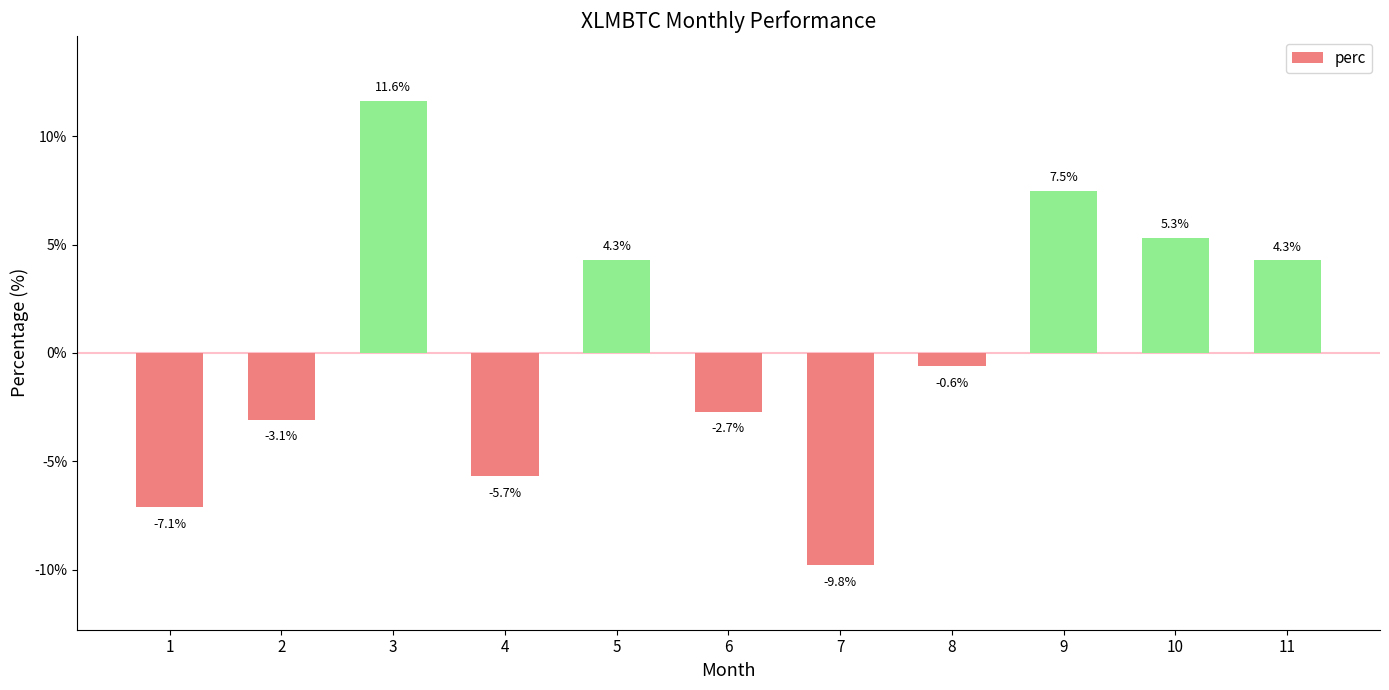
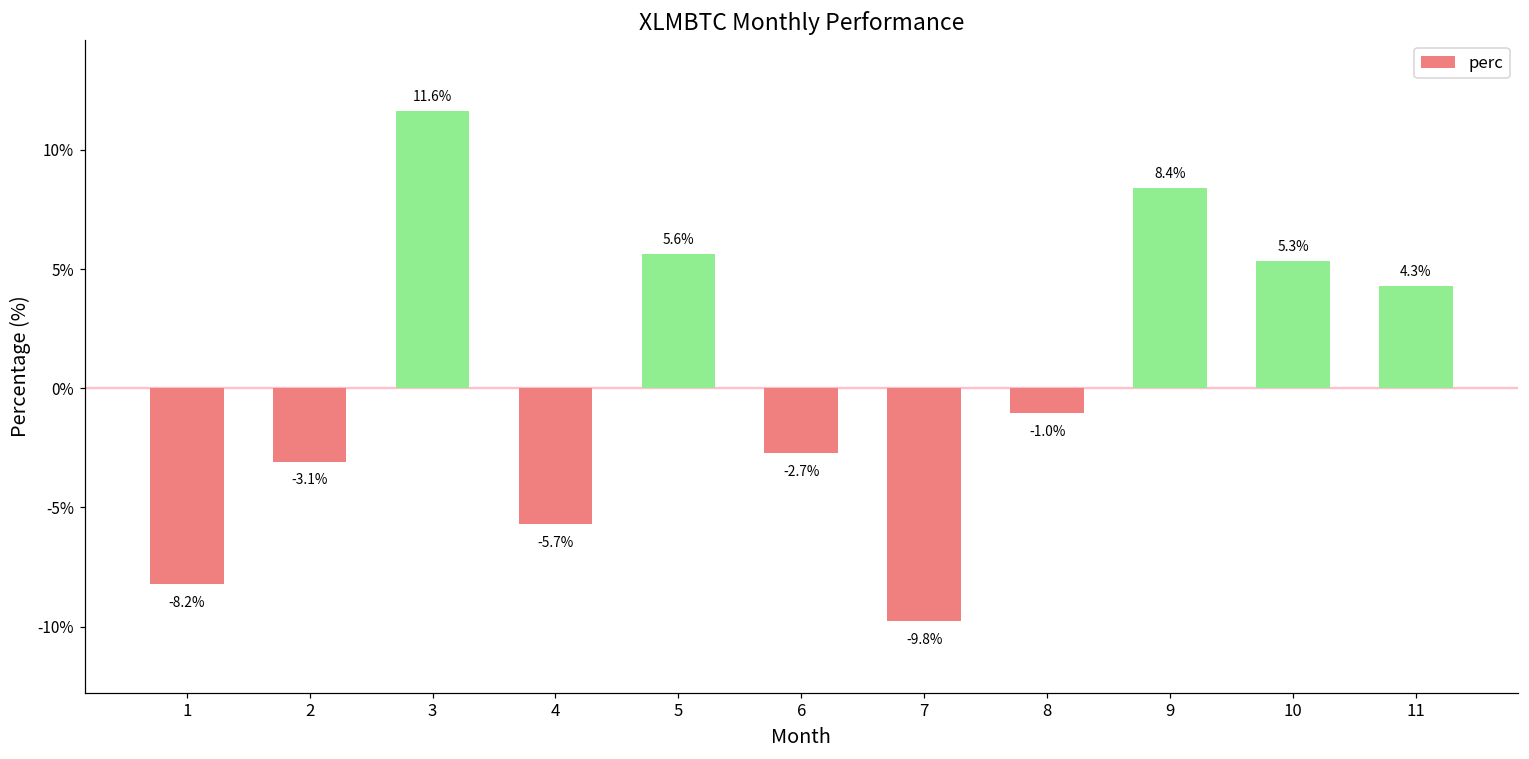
1: -7.1% -> -8.2%
5: 4.3% -> 5.6%
8: -0.6% -> -1.0%
9: 7.5% -> 8.4%
